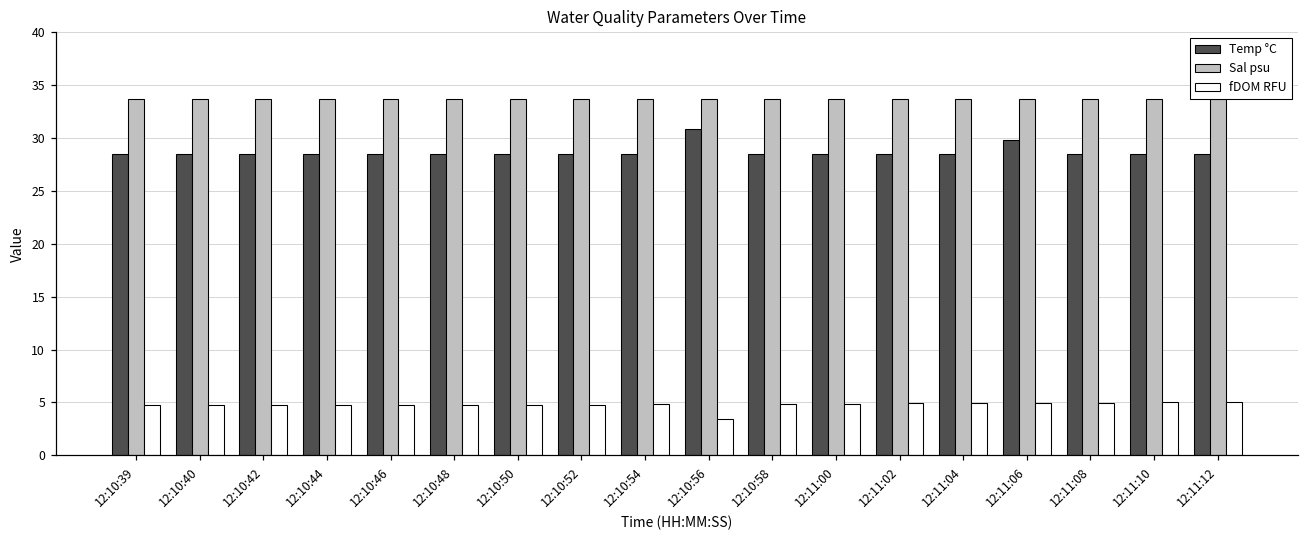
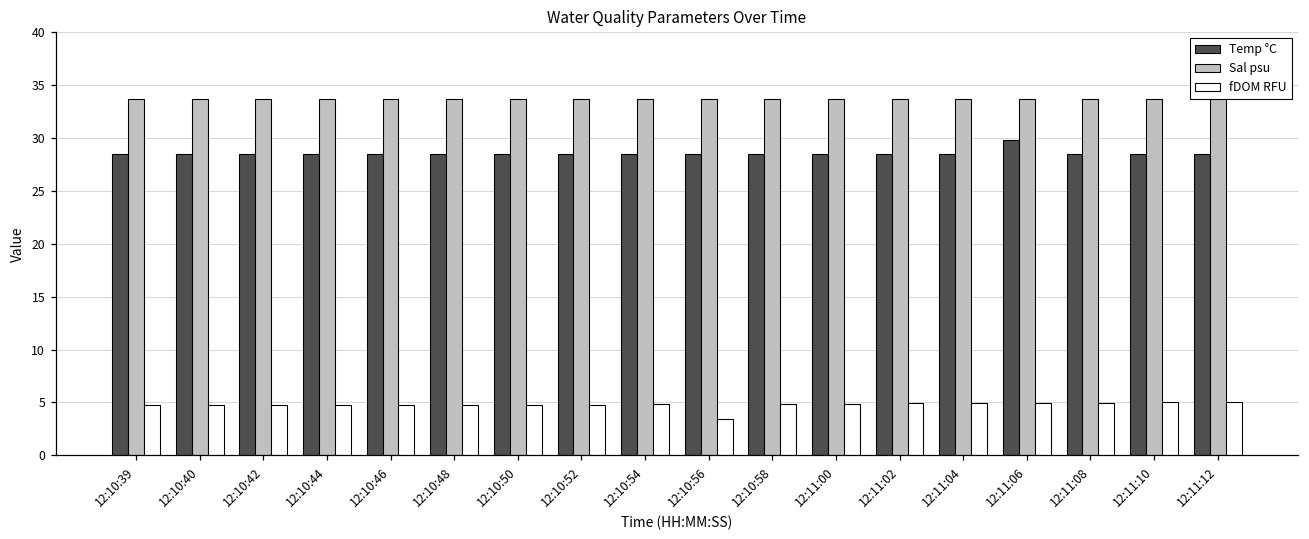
Temp °C, 12:10:56: 31 -> 28
